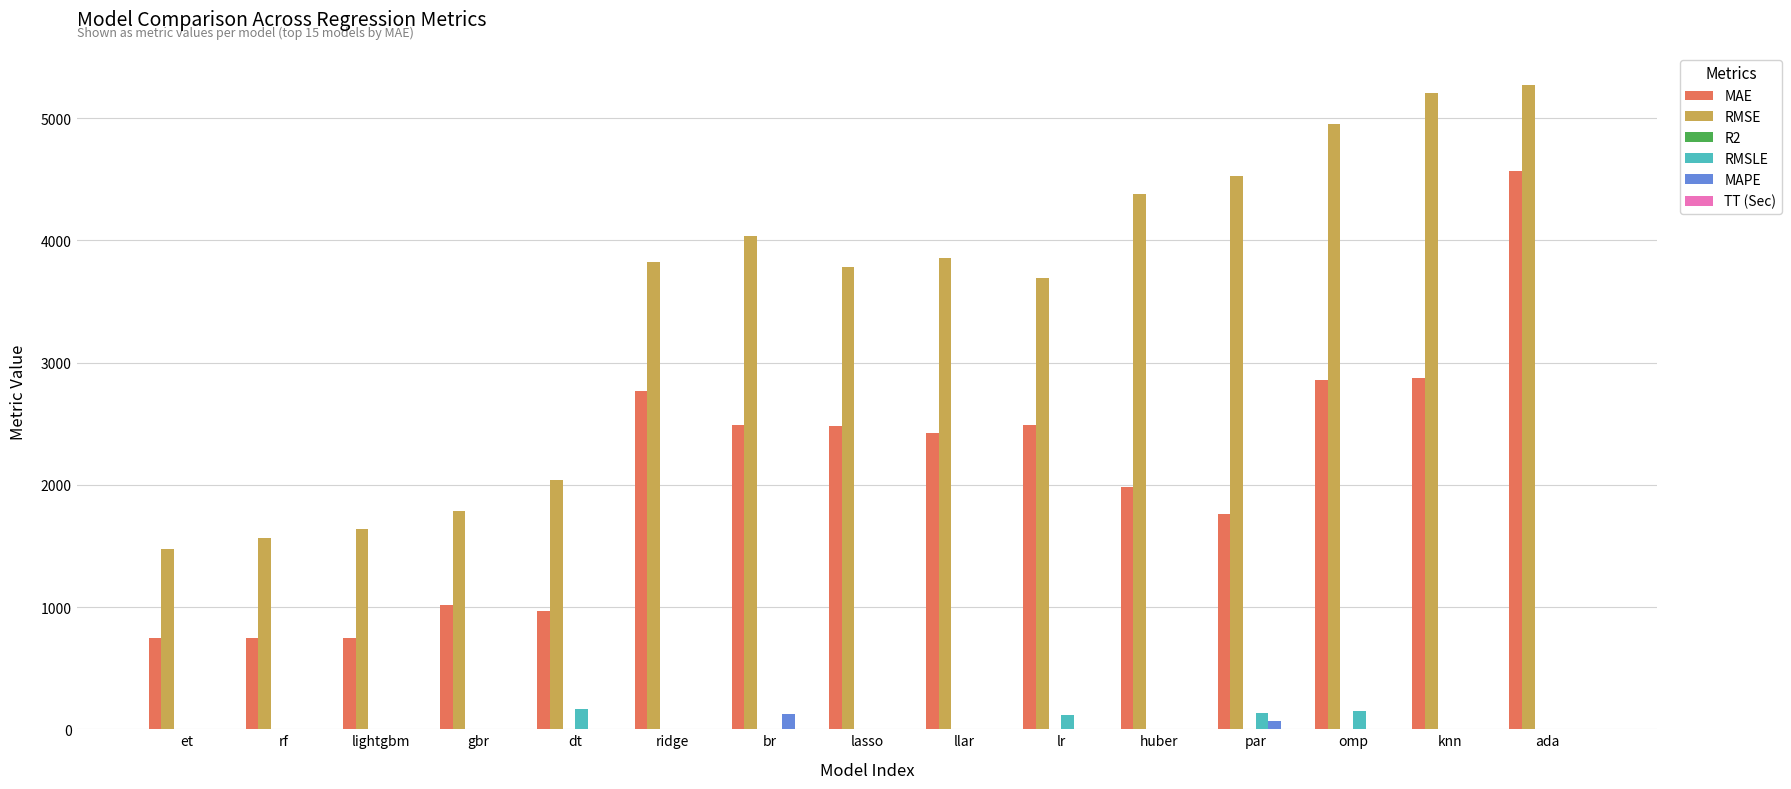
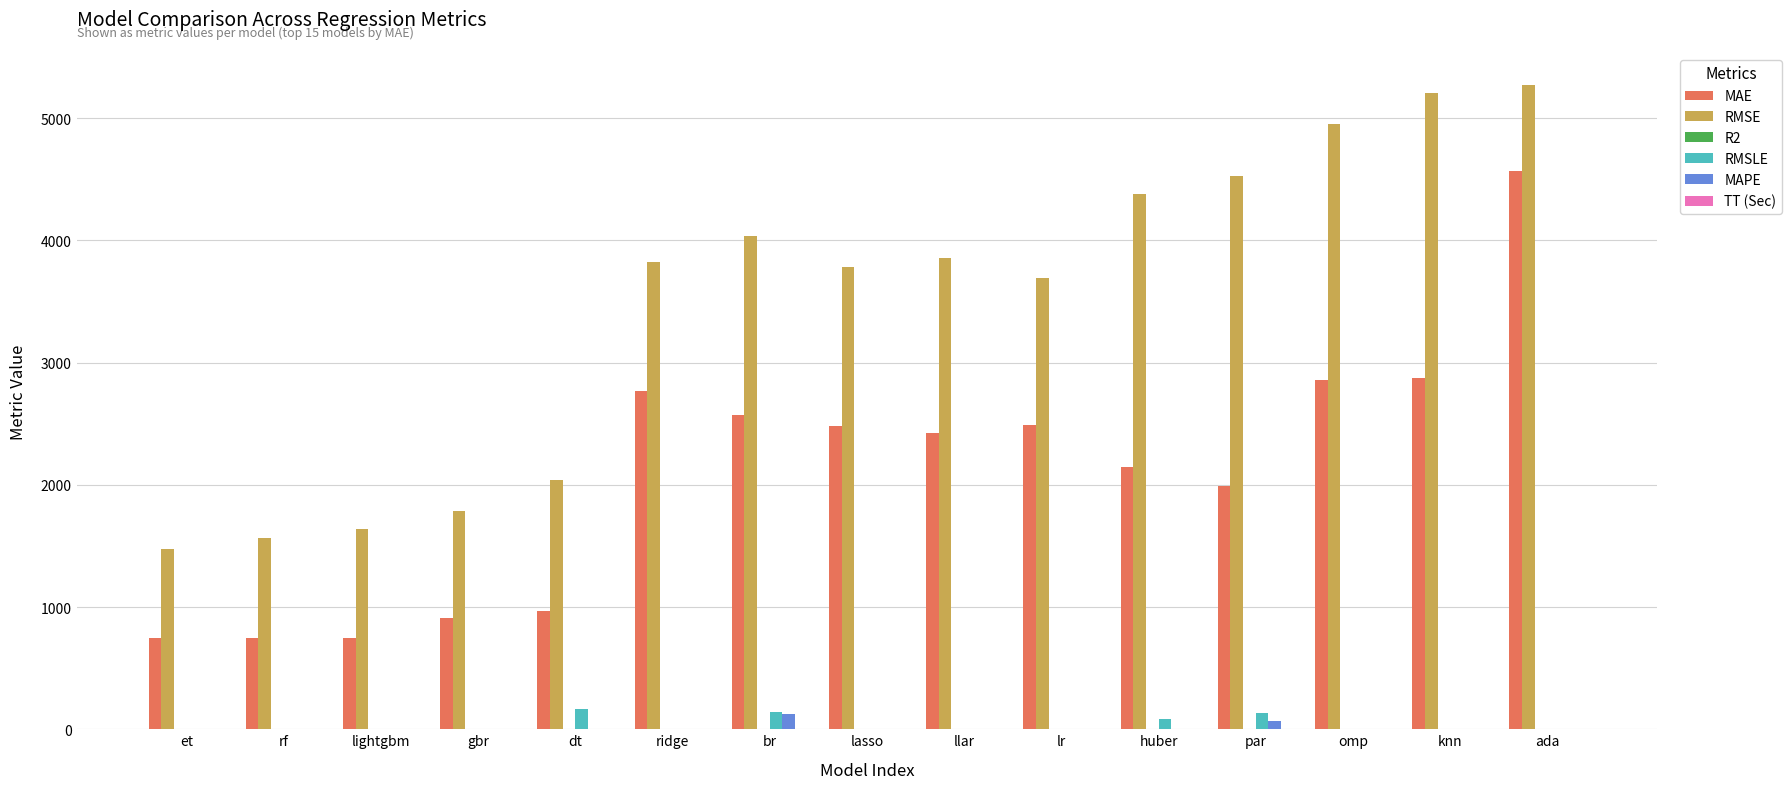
MAE, gbr: 1020 -> 910
MAE, br: 2490 -> 2570
RMSLE, br: 0 -> 140
RMSLE, lr: 120 -> 0
MAE, huber: 1980 -> 2150
RMSLE, huber: 0 -> 80
MAE, par: 1760 -> 1990
RMSLE, omp: 150 -> 0
